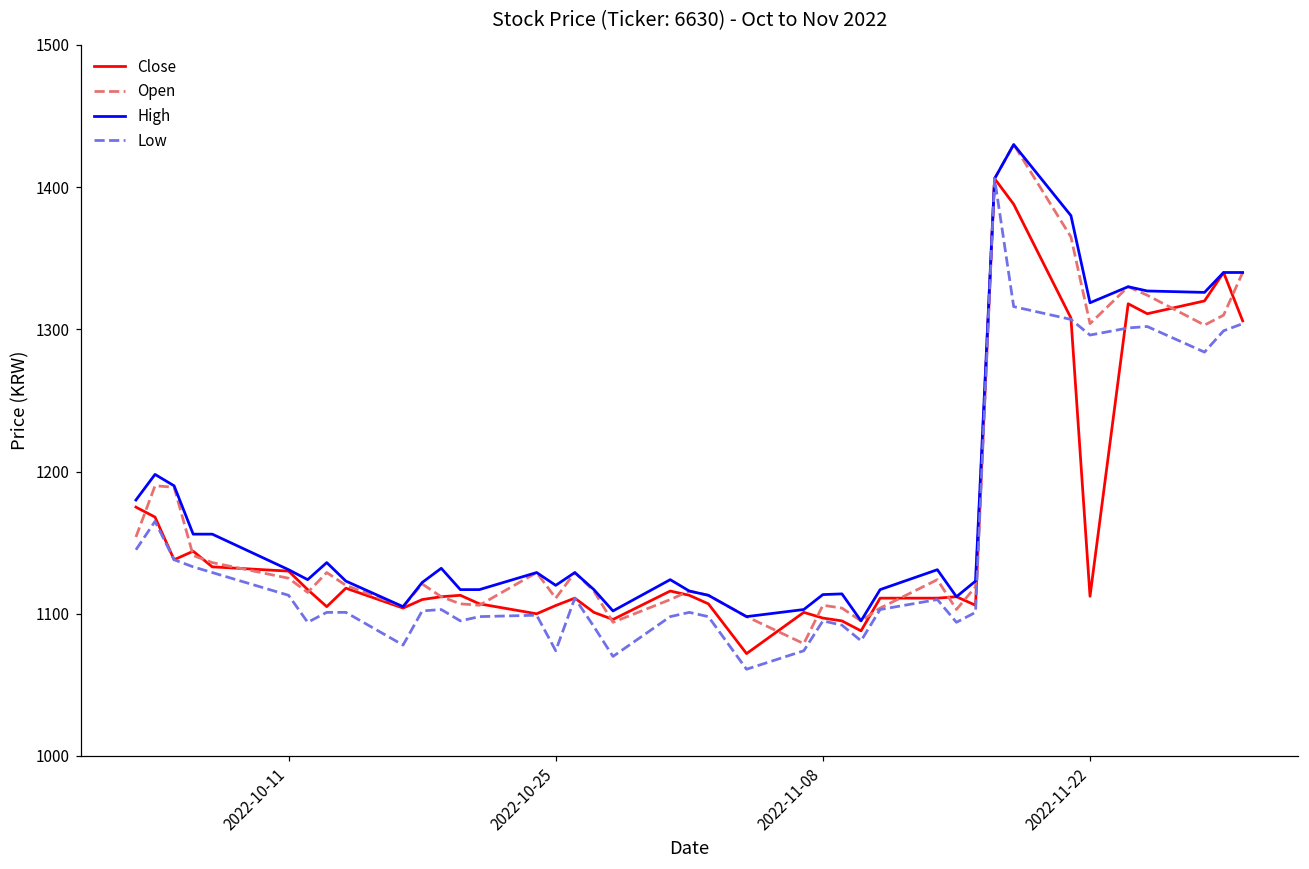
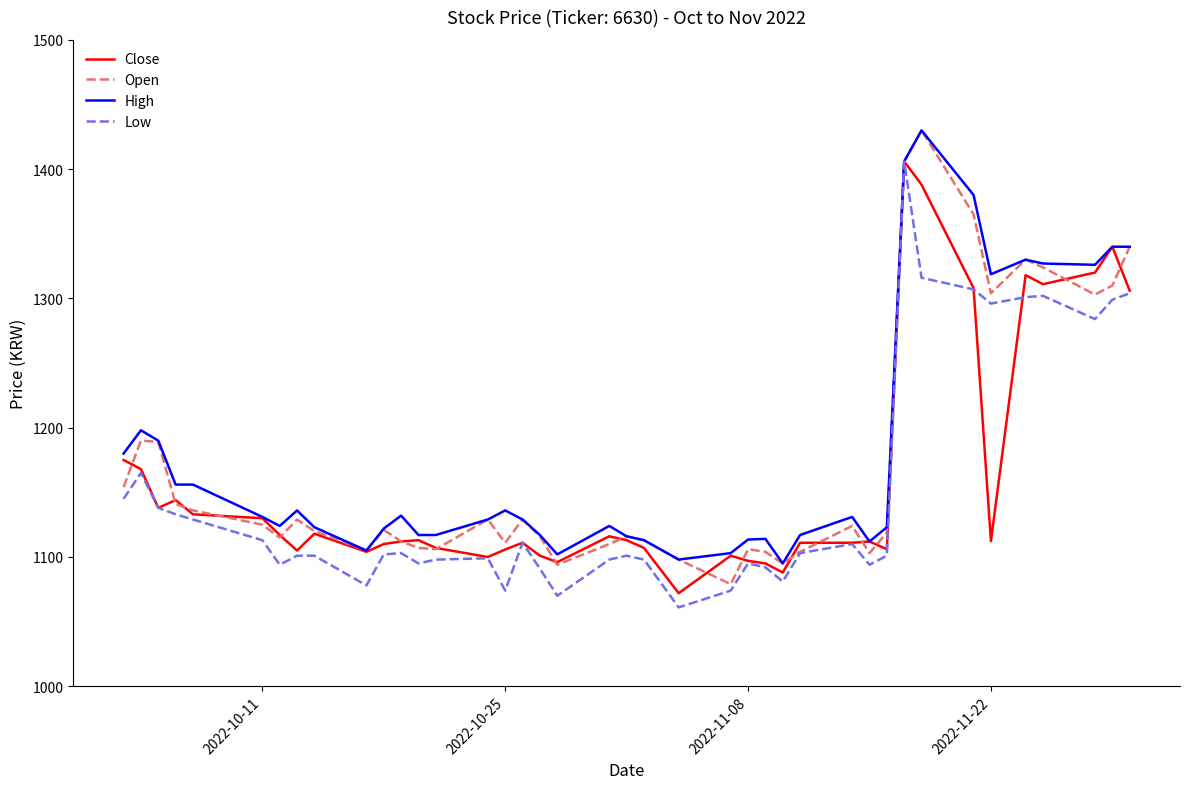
High, 2022-10-25: 1120 -> 1136
